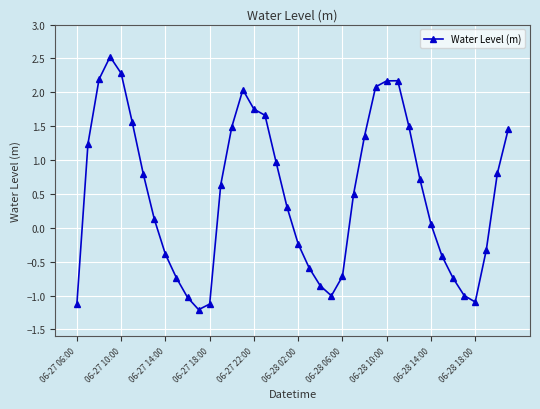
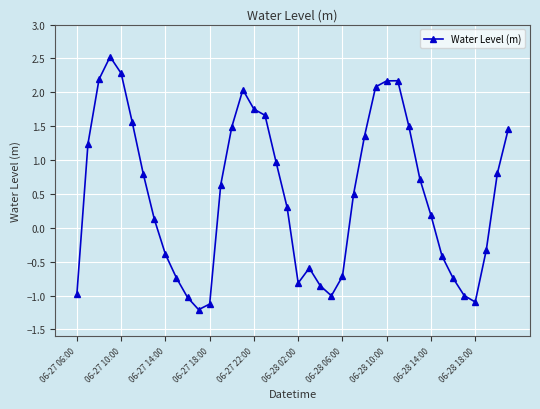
06-27 06:00: -1.1 -> -1.0
06-28 02:00: -0.2 -> -0.8
06-28 14:00: 0.1 -> 0.2
